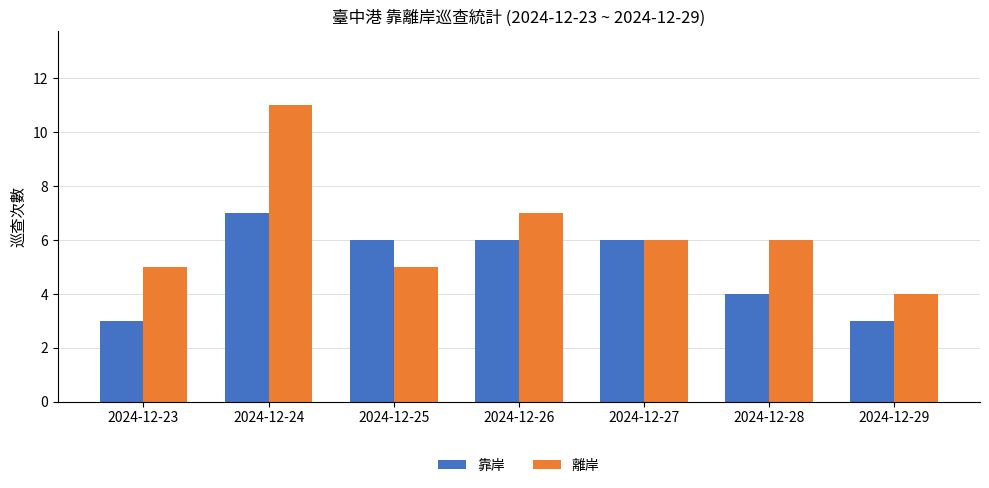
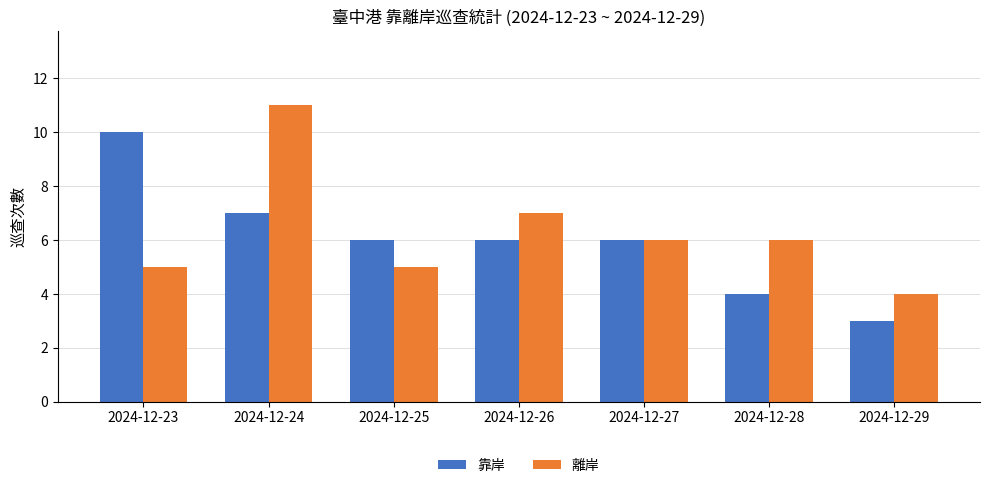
靠岸, 2024-12-23: 3 -> 10
